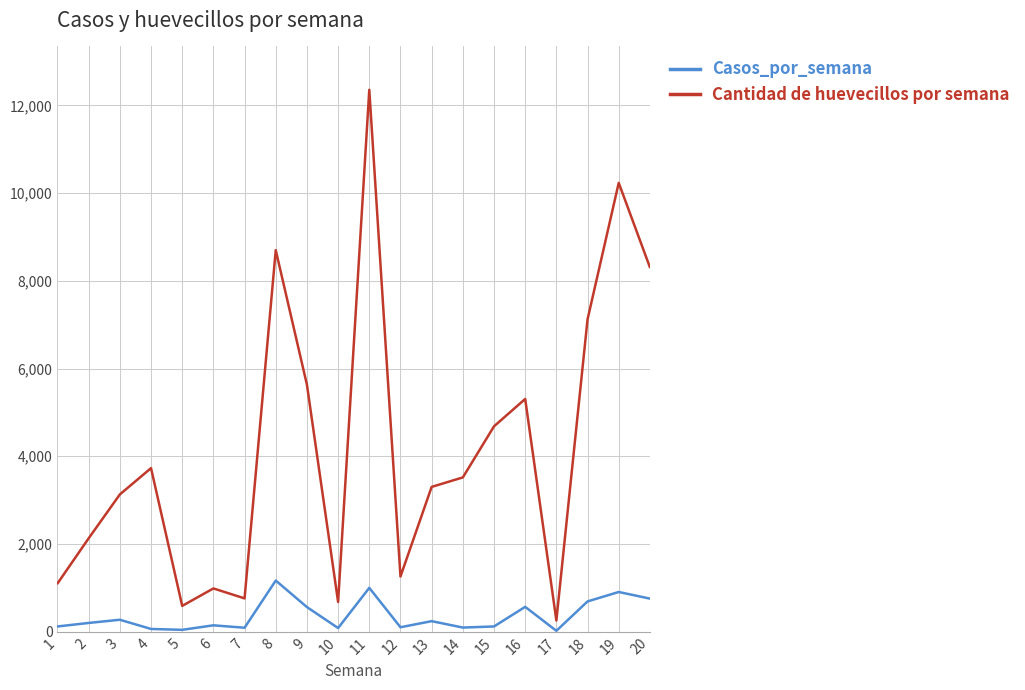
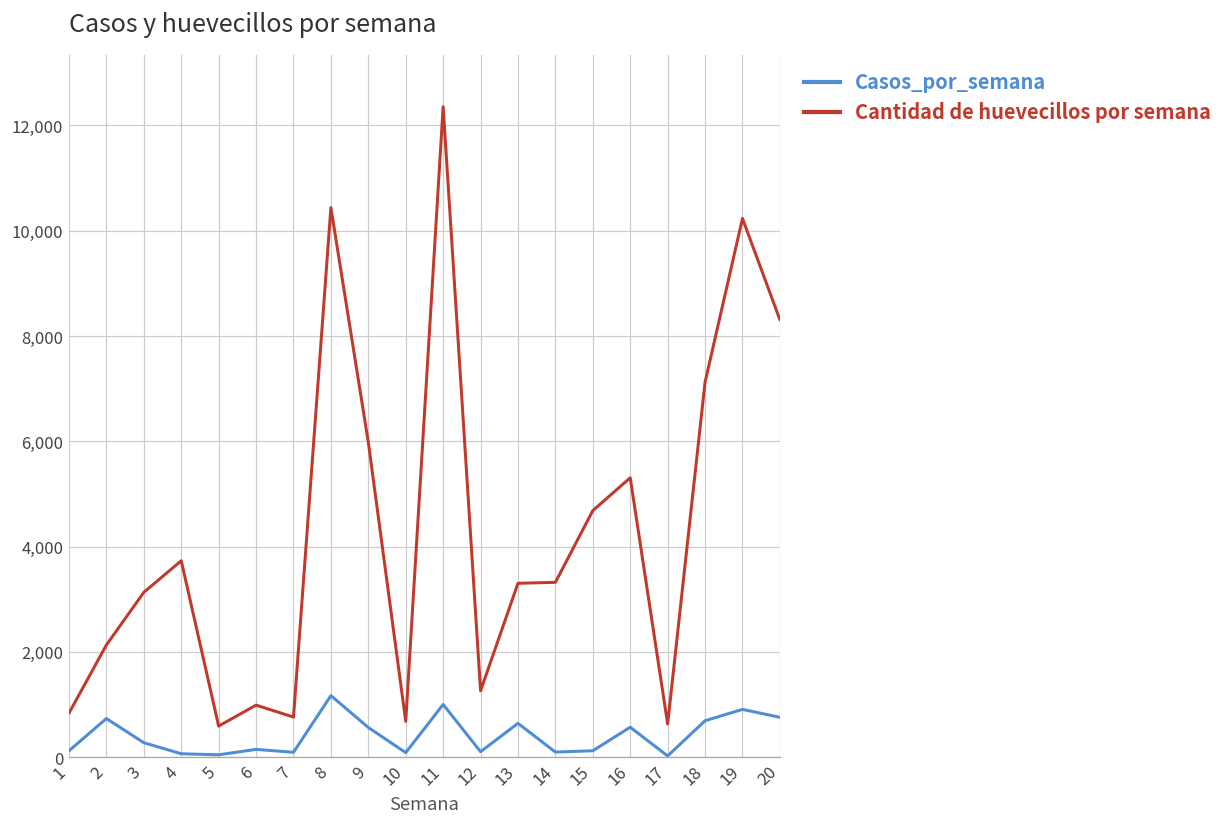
Cantidad de huevecillos por semana, 1: 1,100 -> 800
Casos_por_semana, 2: 200 -> 700
Cantidad de huevecillos por semana, 8: 8,700 -> 10,400
Cantidad de huevecillos por semana, 9: 5,600 -> 6,000
Casos_por_semana, 13: 200 -> 600
Cantidad de huevecillos por semana, 14: 3,500 -> 3,300
Cantidad de huevecillos por semana, 17: 300 -> 600
